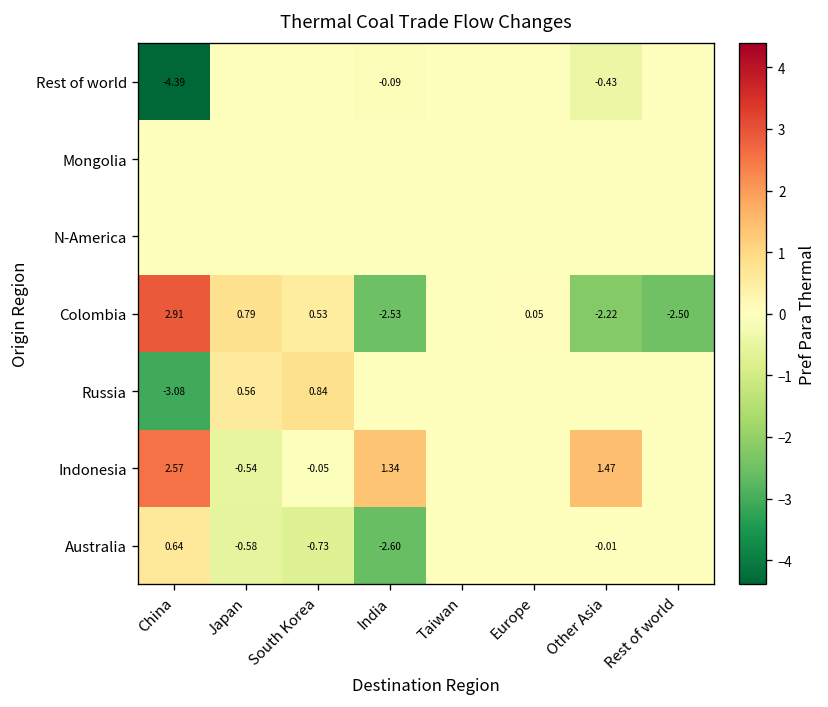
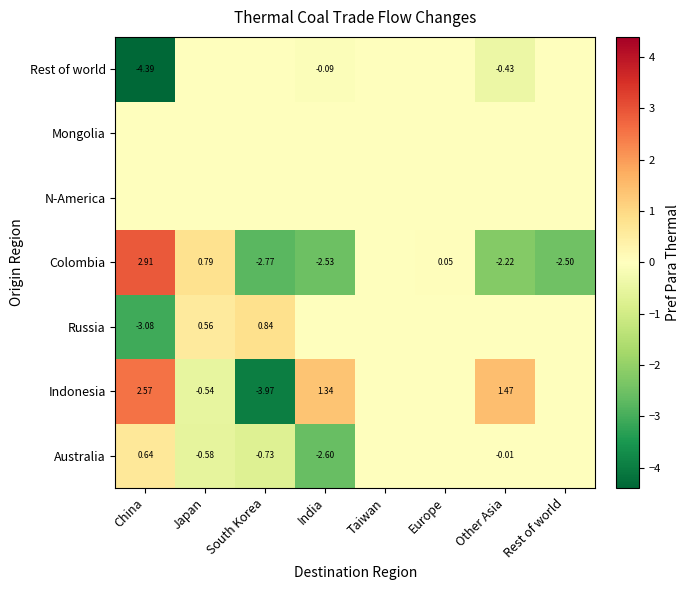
Colombia, South Korea: 0.53 -> -2.77
Indonesia, South Korea: -0.05 -> -3.97
